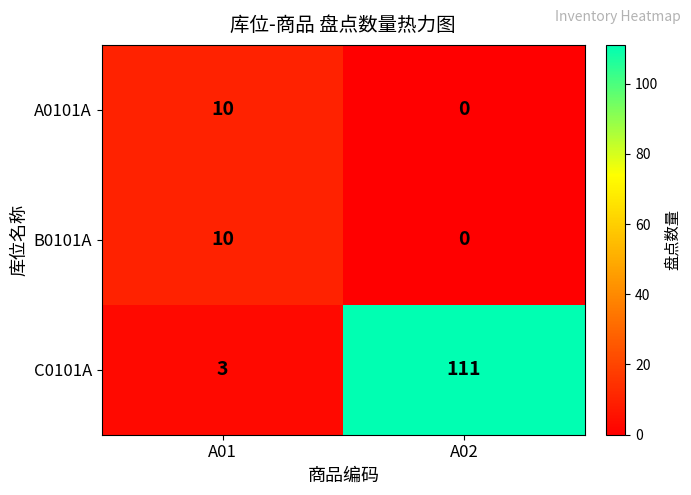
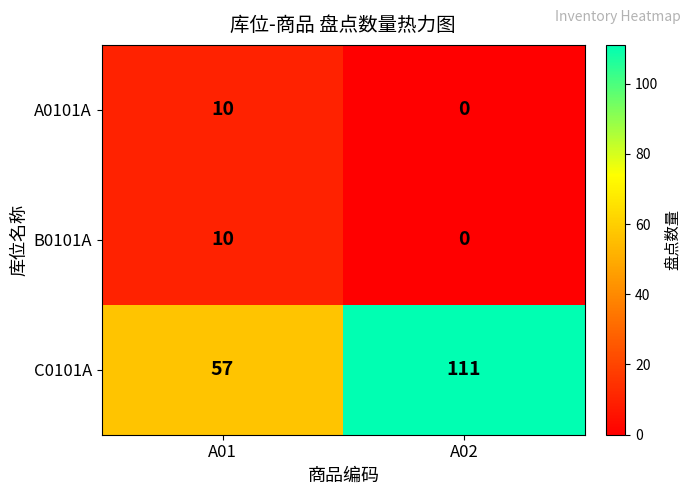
C0101A, A01: 3 -> 57
